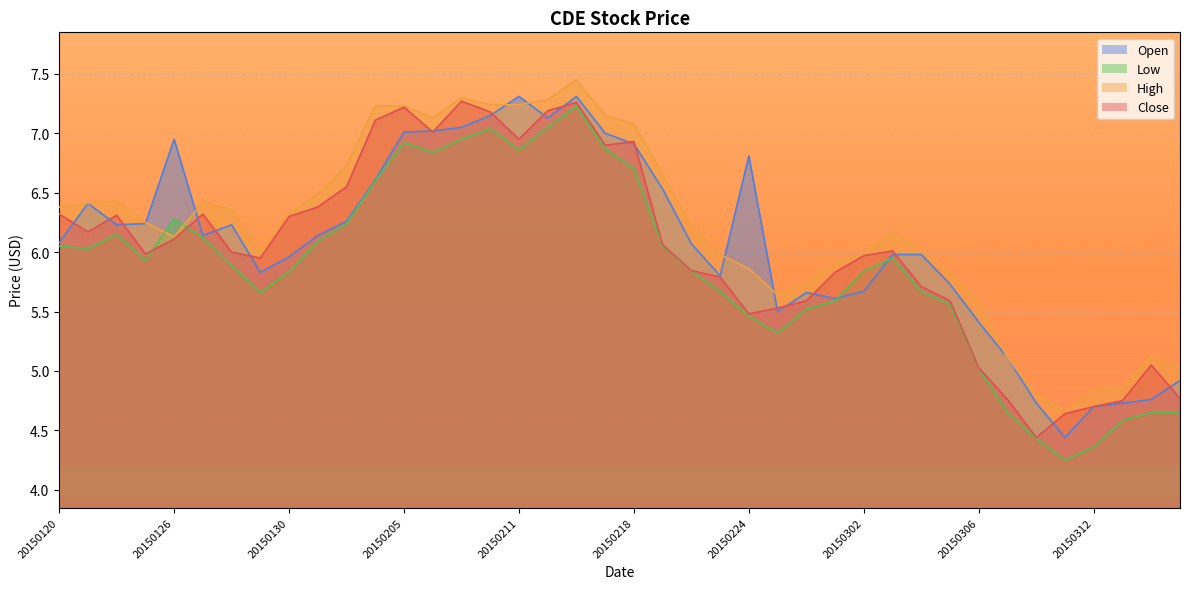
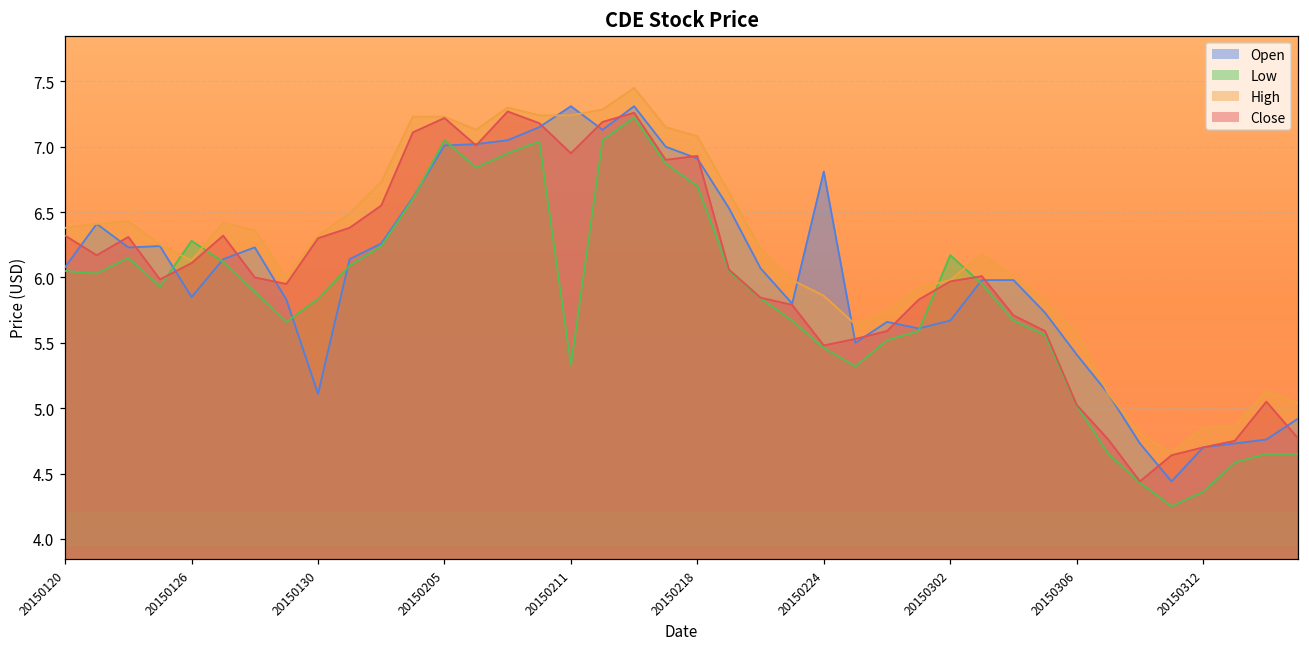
Open, 20150126: 6.95 -> 5.85
Open, 20150130: 5.96 -> 5.11
Low, 20150205: 6.92 -> 7.05
Low, 20150211: 6.86 -> 5.33
Low, 20150302: 5.84 -> 6.17
